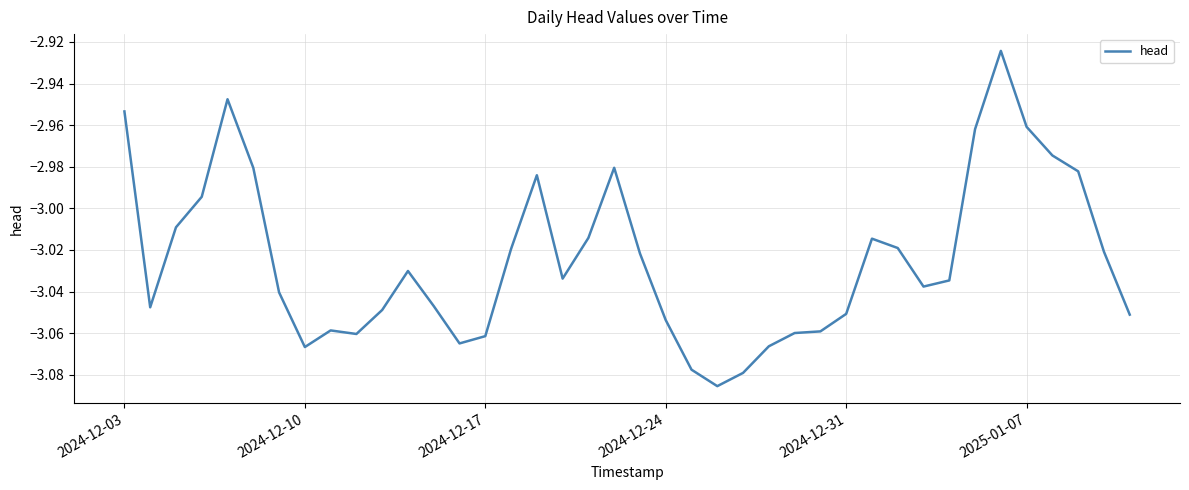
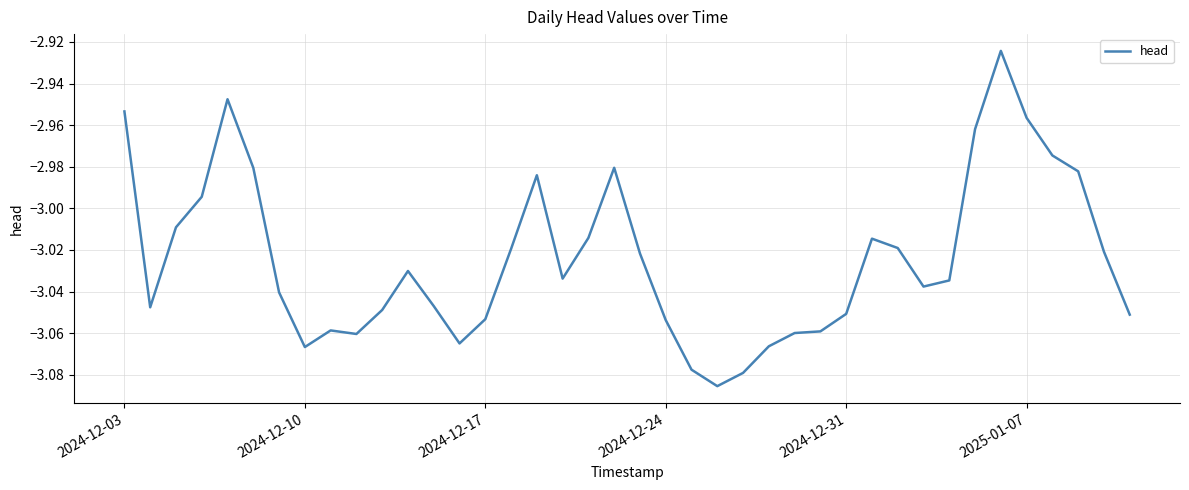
2024-12-17: -3.061 -> -3.053
2025-01-07: -2.961 -> -2.957
